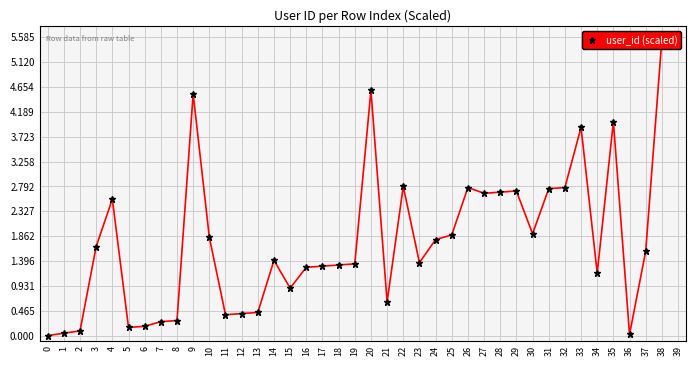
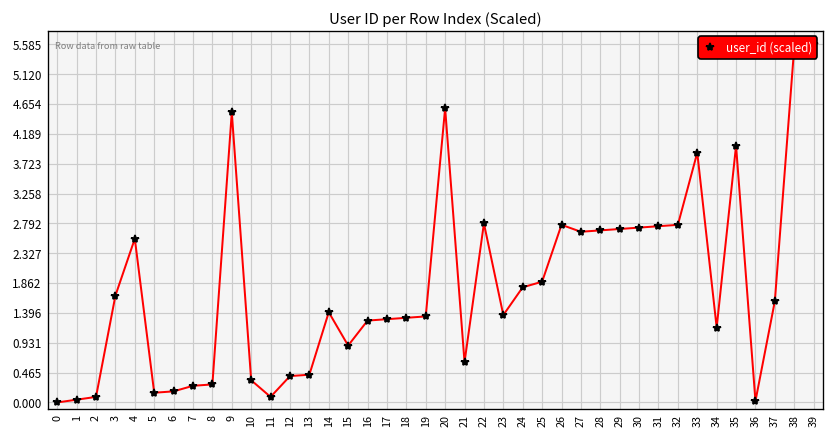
10: 1.8 -> 0.3
11: 0.4 -> 0.1
30: 1.9 -> 2.7
